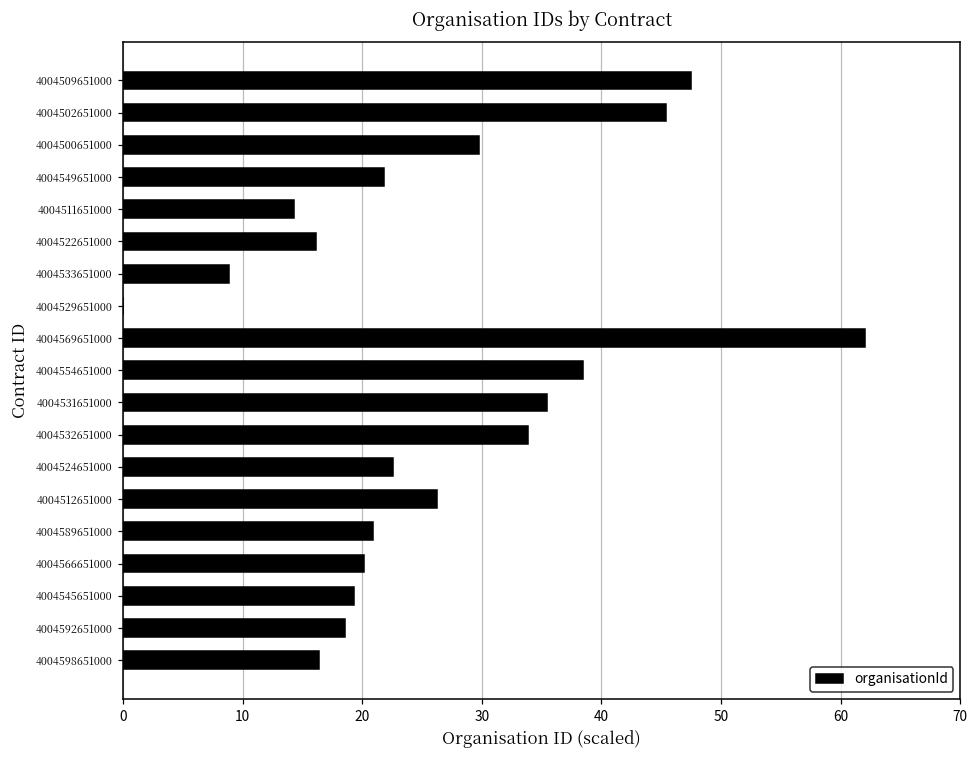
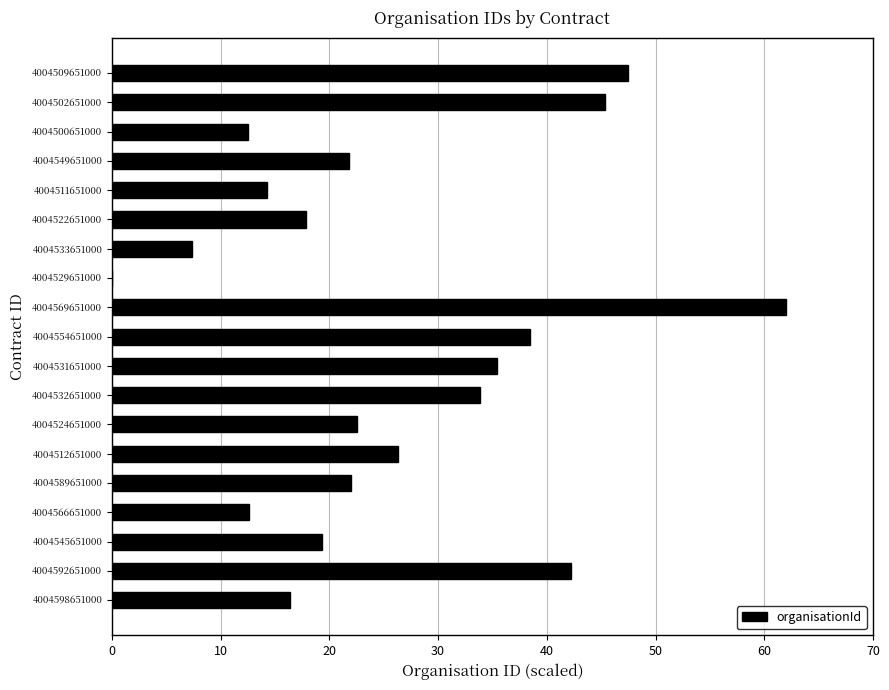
4004500651000: 29.8 -> 12.5
4004522651000: 16.1 -> 17.9
4004533651000: 8.9 -> 7.4
4004589651000: 20.9 -> 22.0
4004566651000: 20.1 -> 12.6
4004592651000: 18.5 -> 42.2
